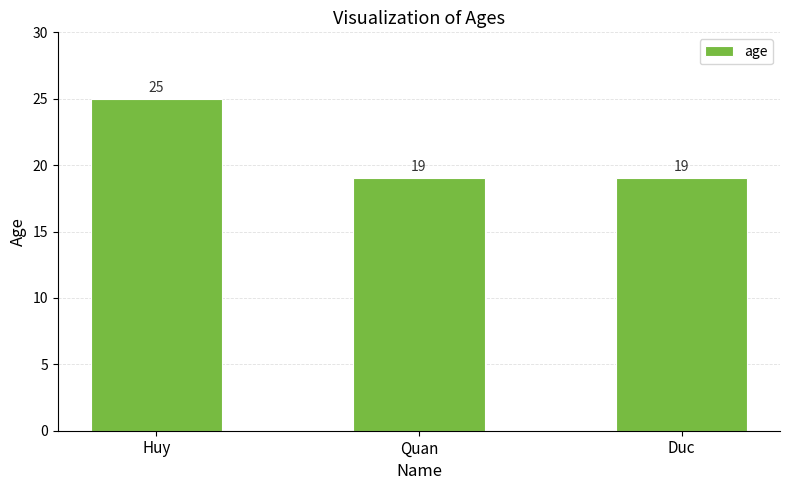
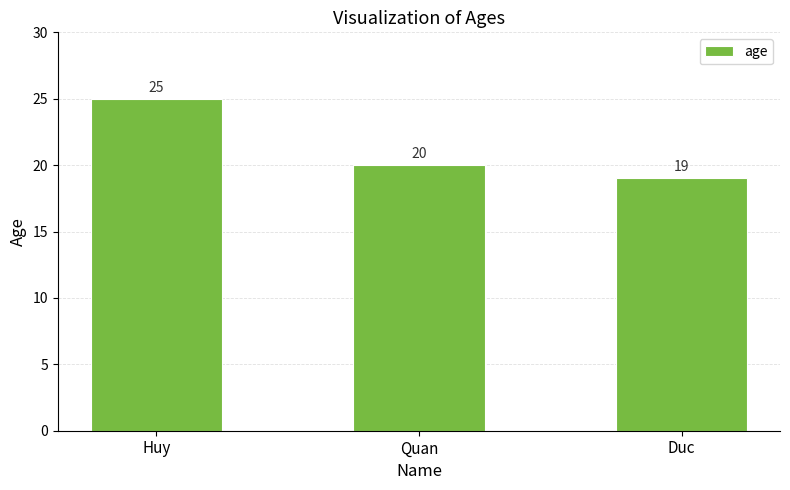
Quan: 19 -> 20
